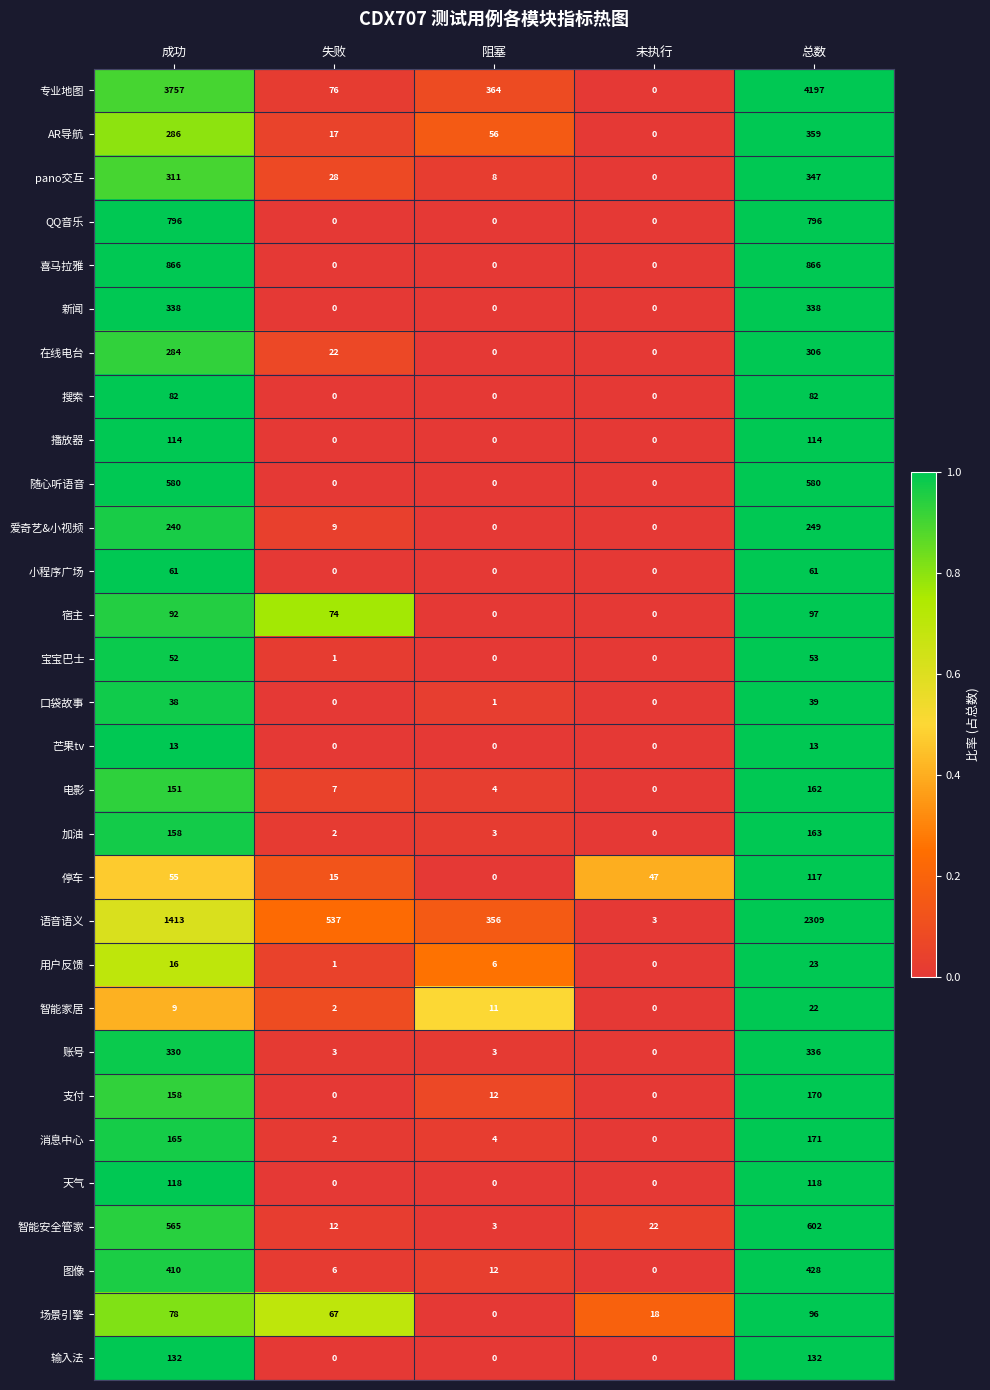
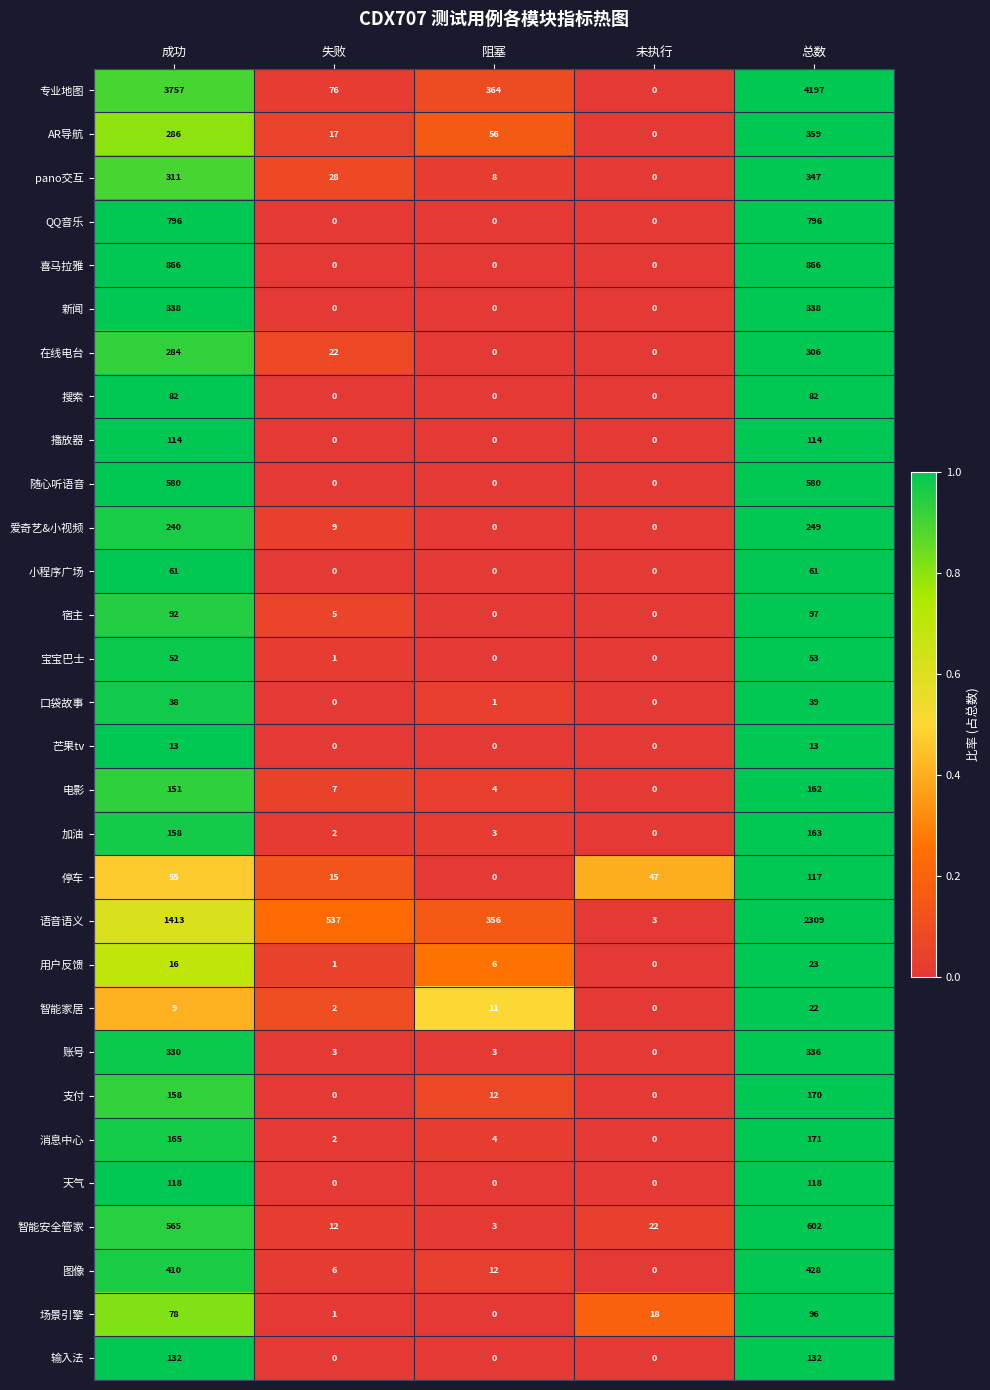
宿主, 失败: 74 -> 5
场景引擎, 失败: 67 -> 1
